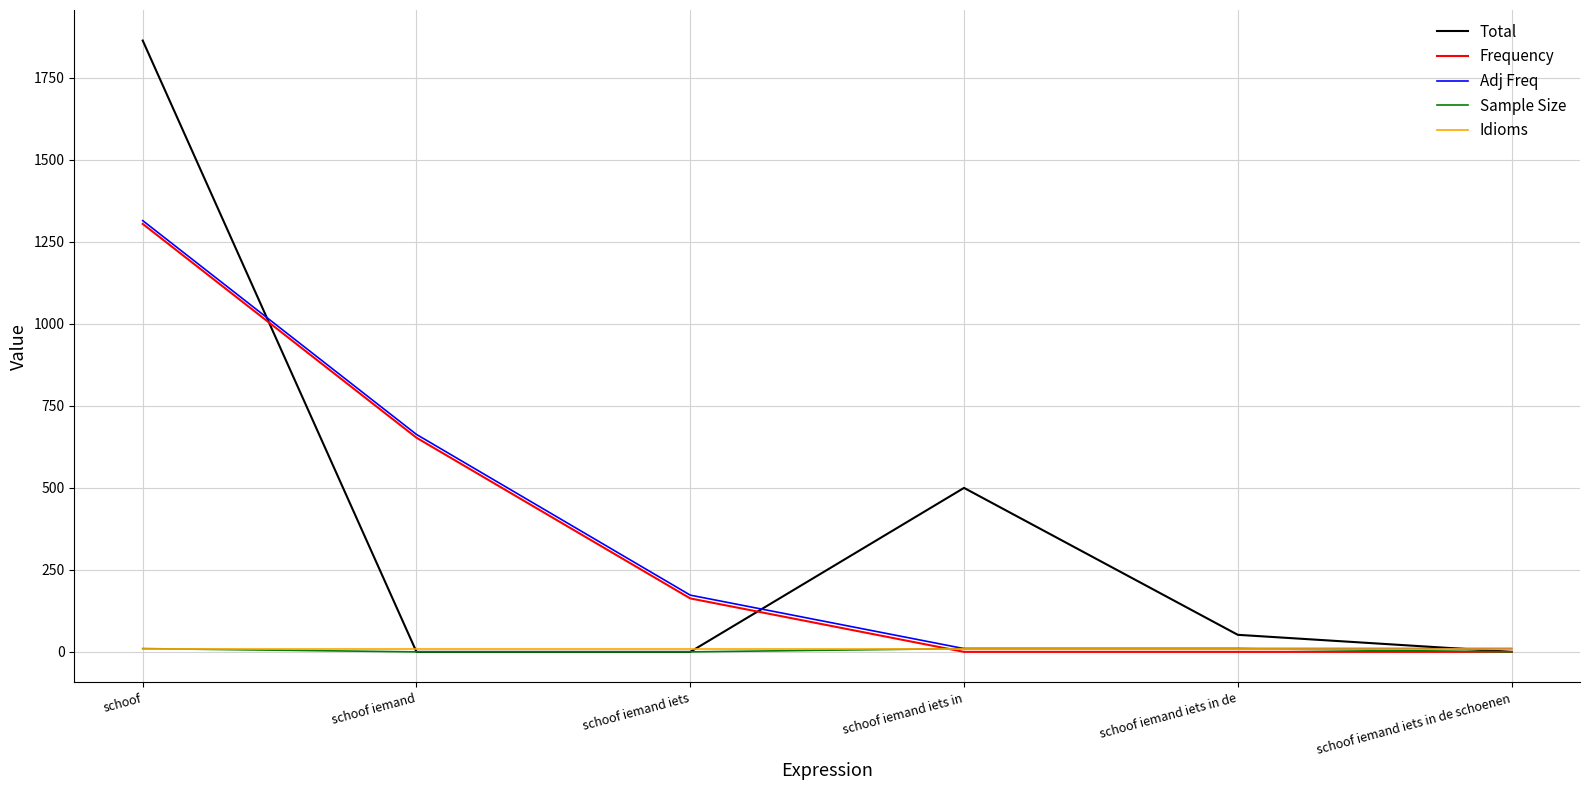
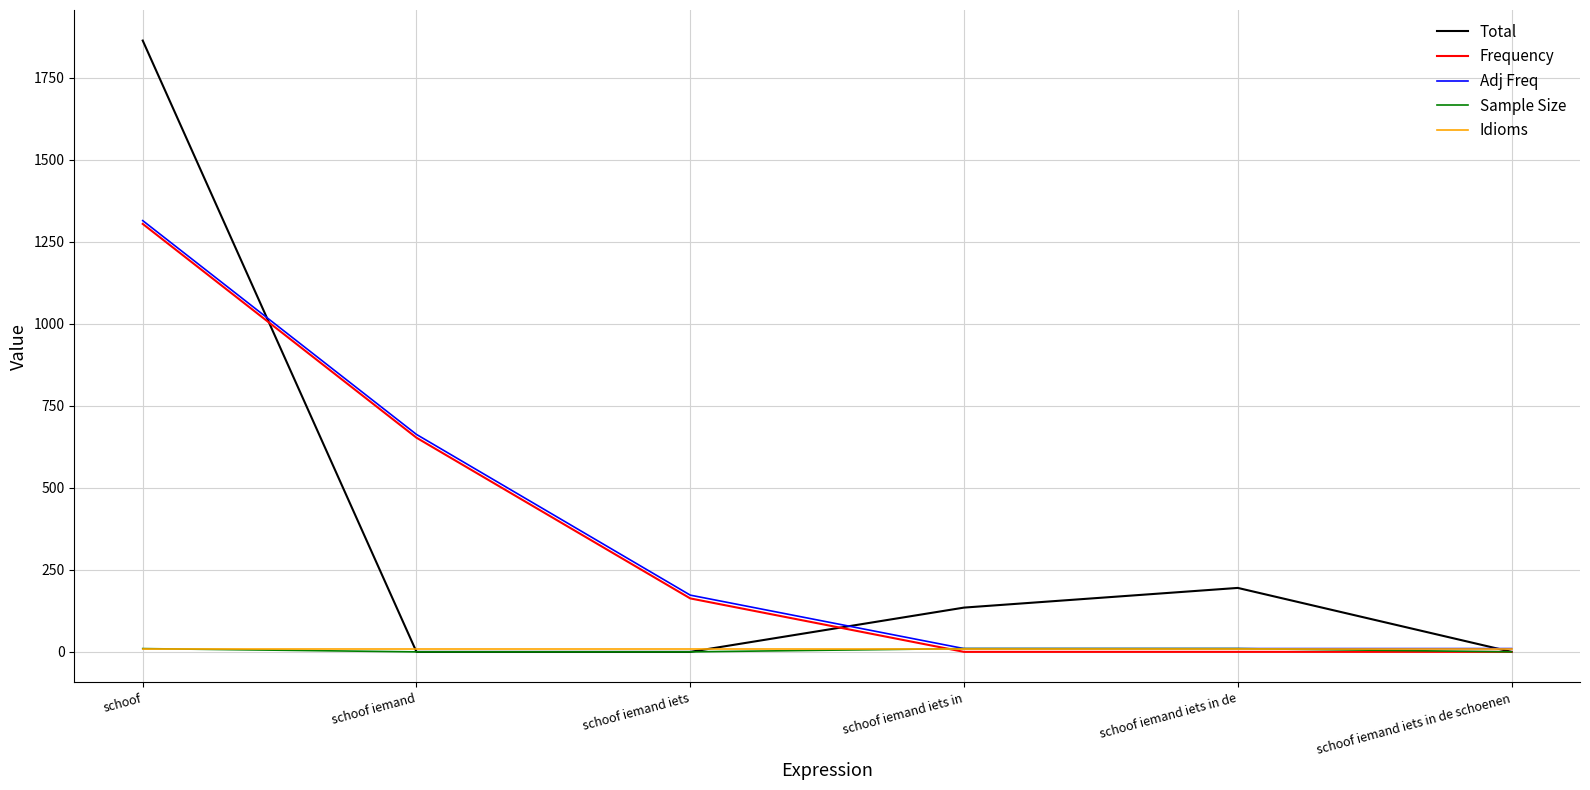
Total, schoof iemand iets in: 500 -> 140
Total, schoof iemand iets in de: 50 -> 200
